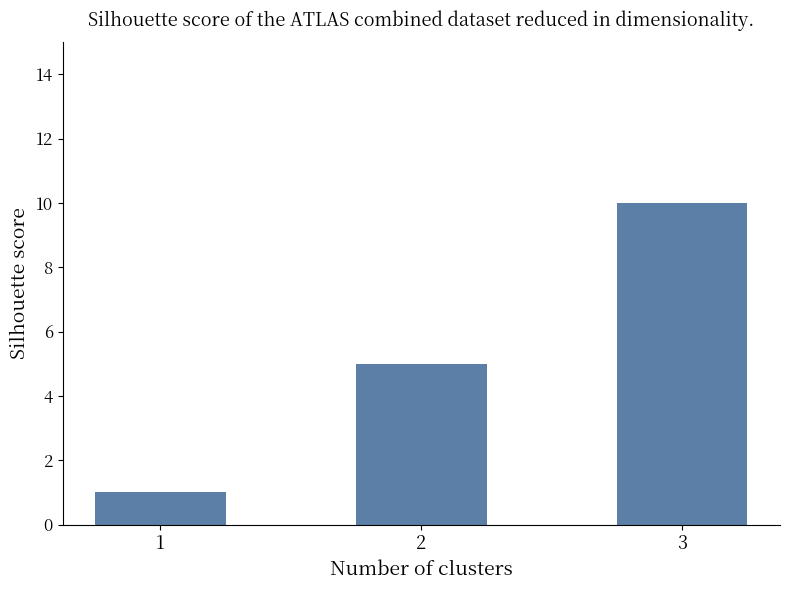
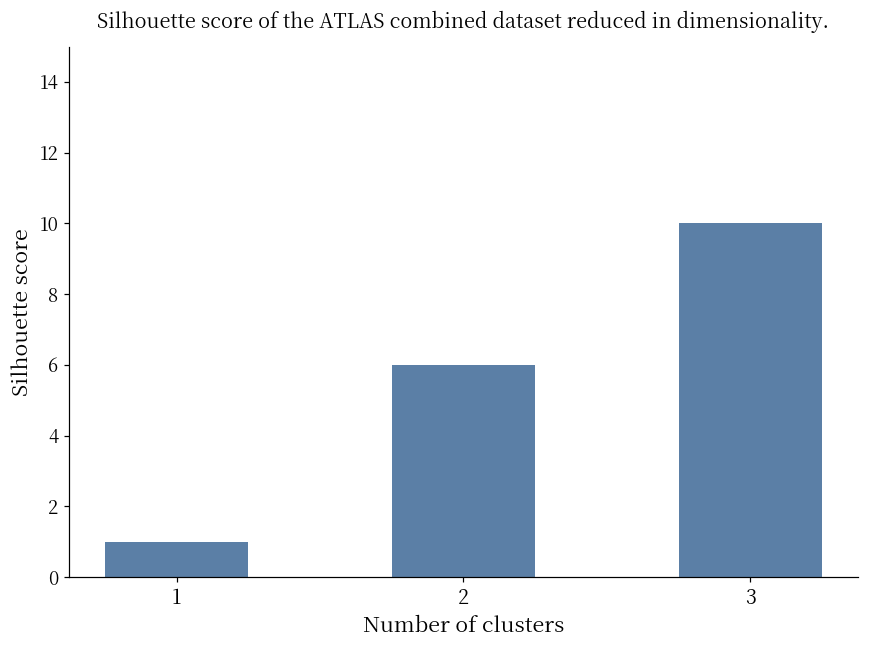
2: 5 -> 6
